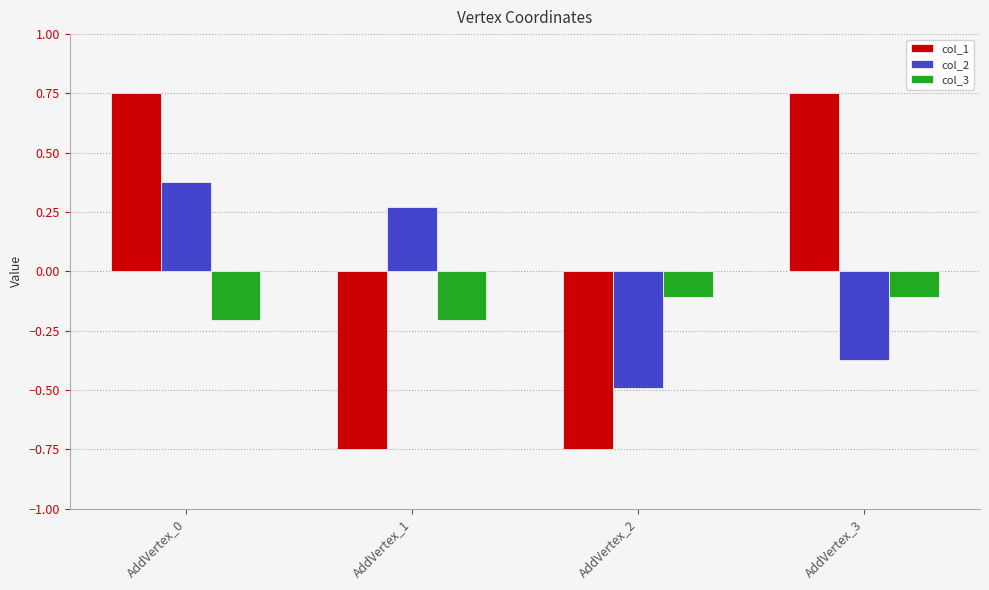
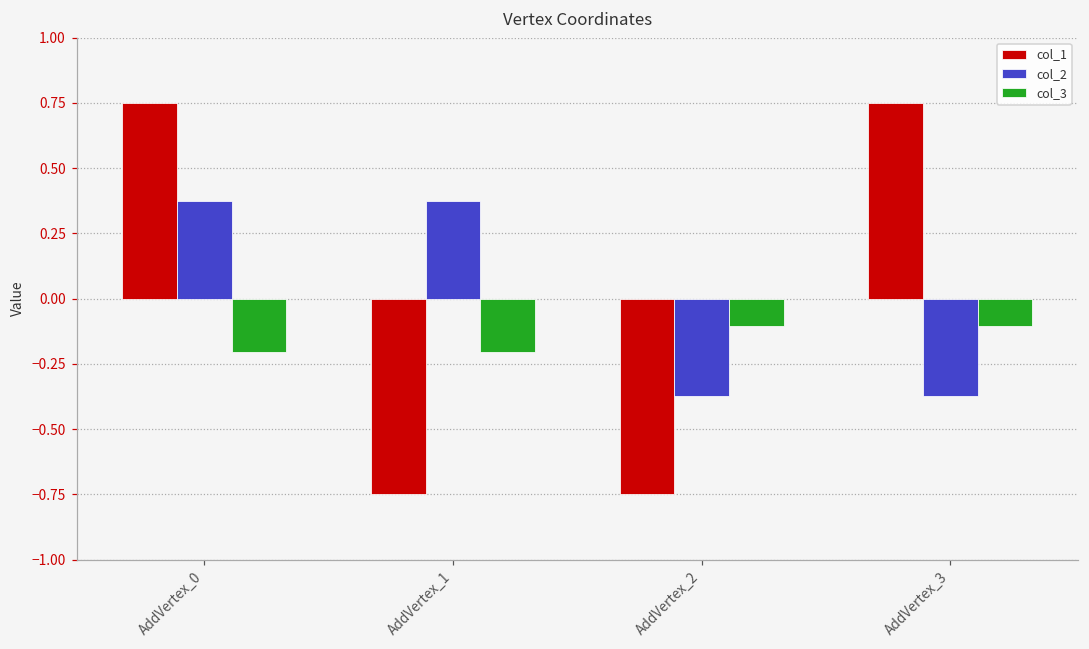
col_2, AddVertex_1: 0.27 -> 0.38
col_2, AddVertex_2: -0.49 -> -0.38
